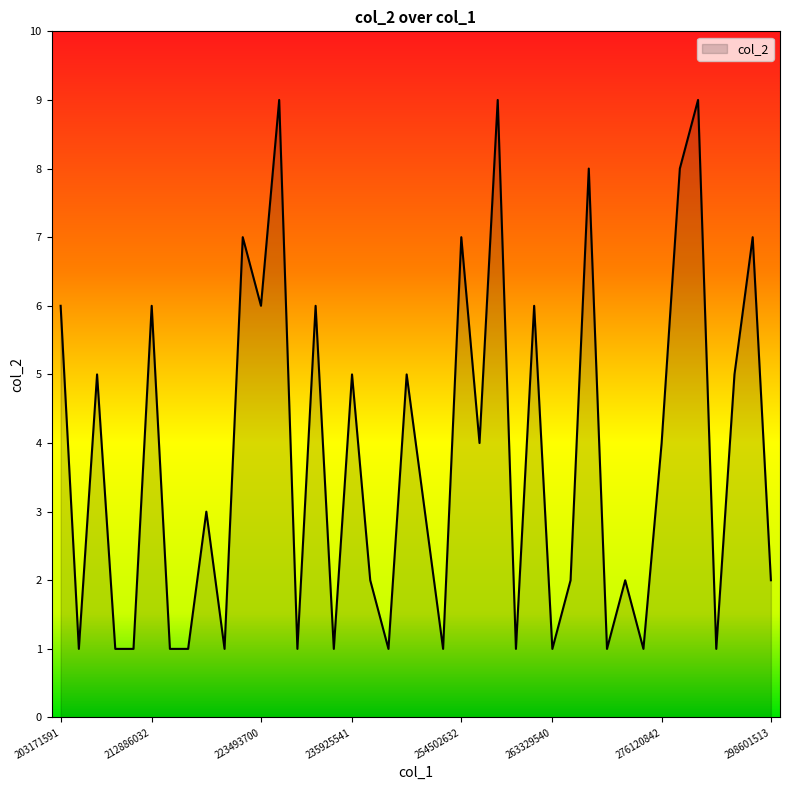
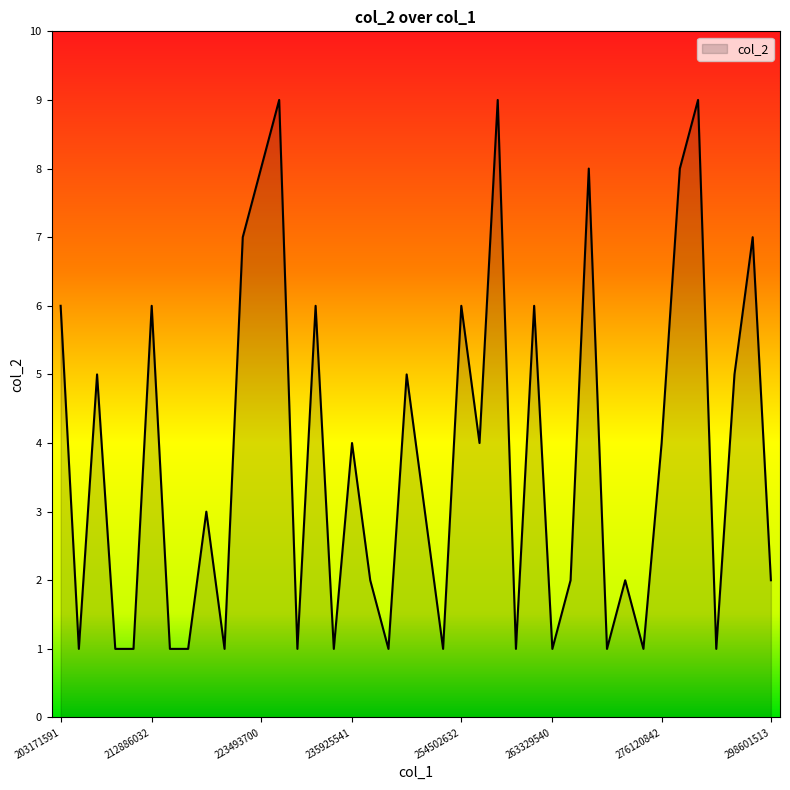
223493700: 6 -> 8
235925541: 5 -> 4
254502632: 7 -> 6
